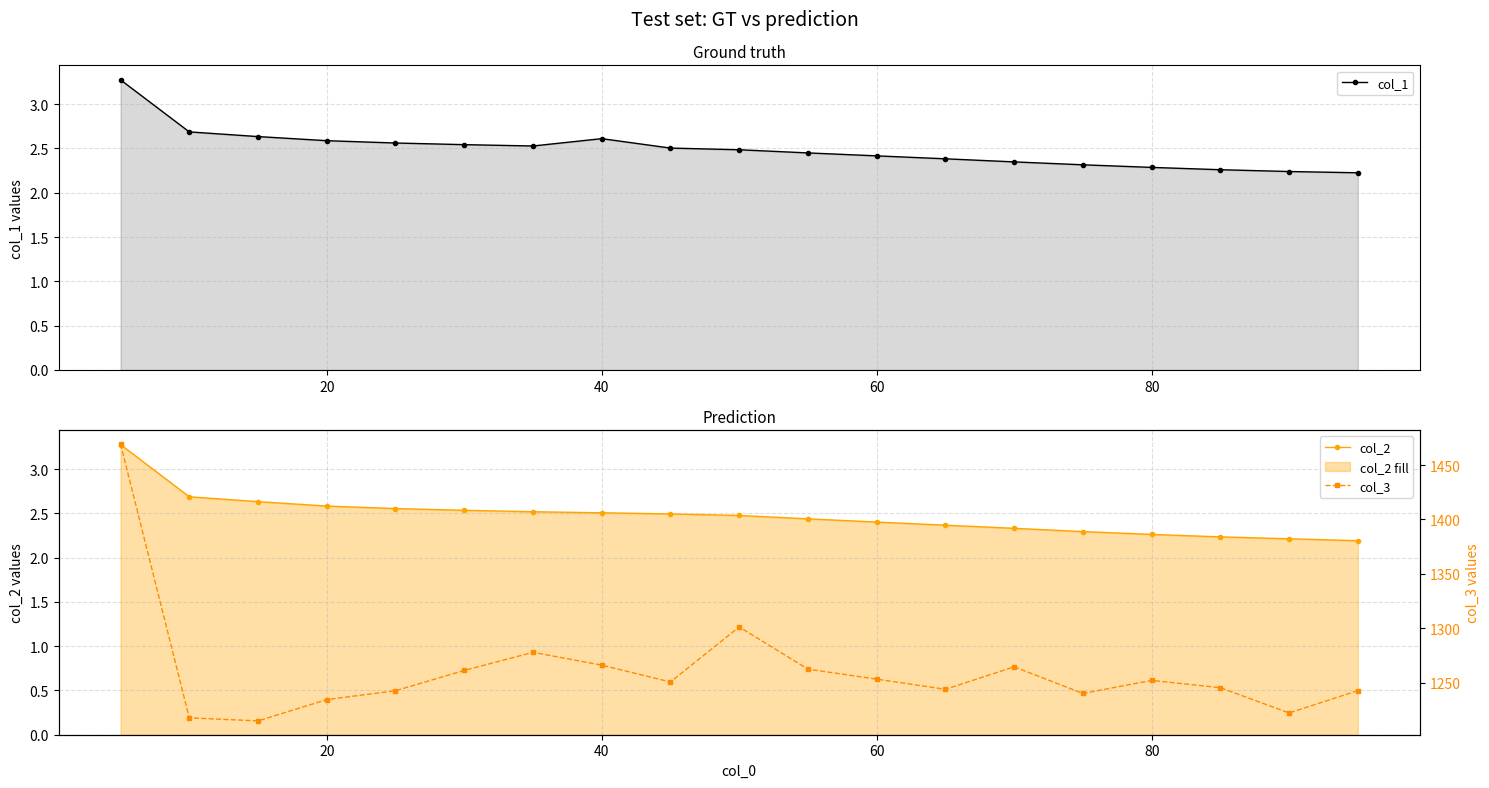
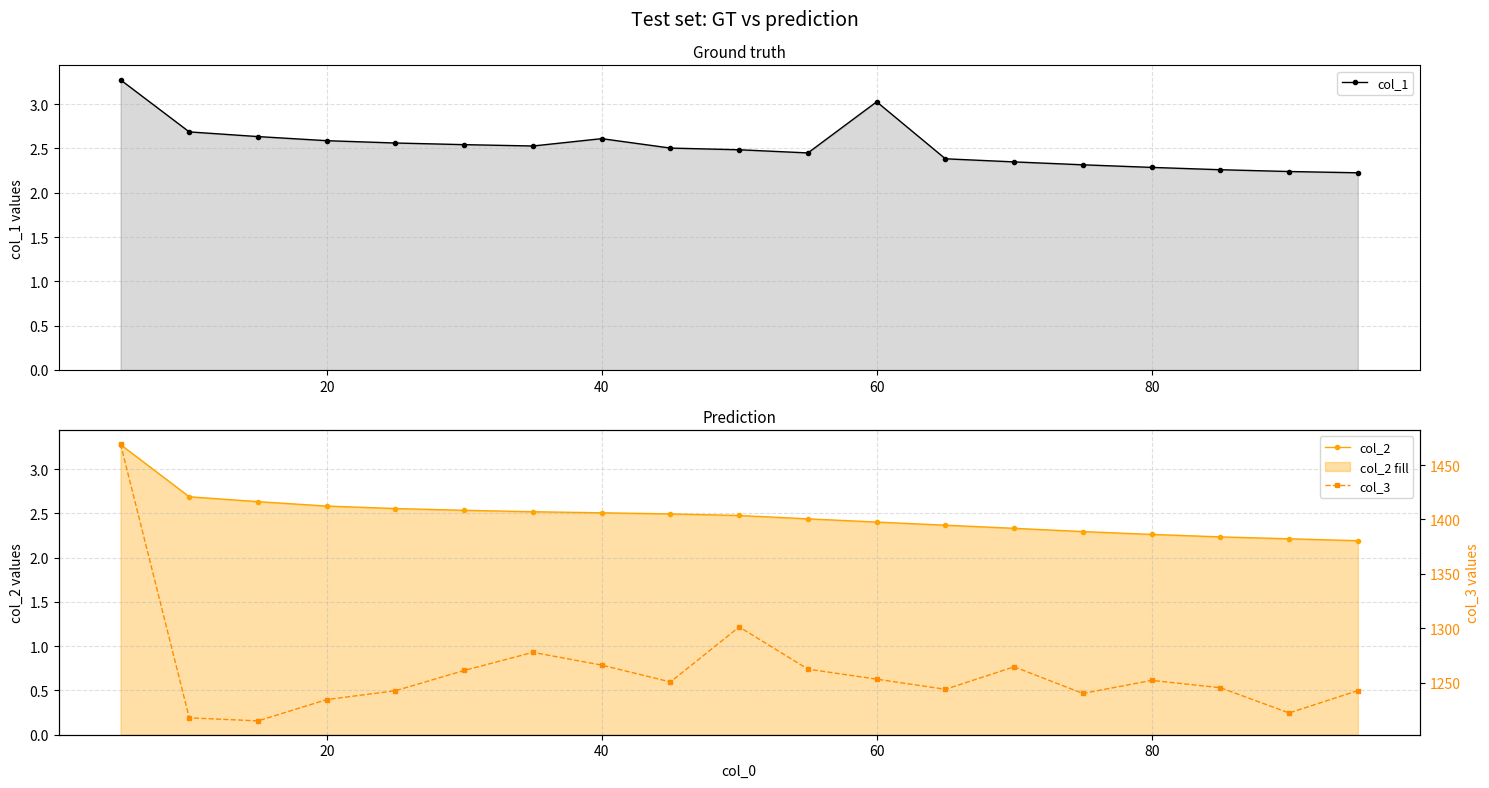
Ground truth, 60: 2.4 -> 3.0
